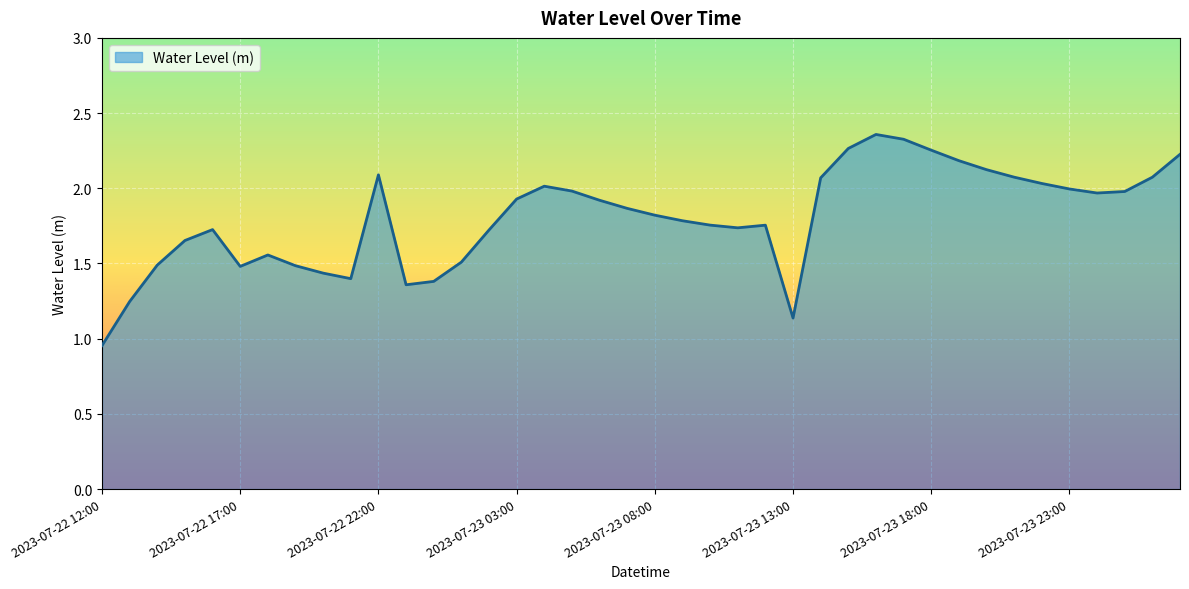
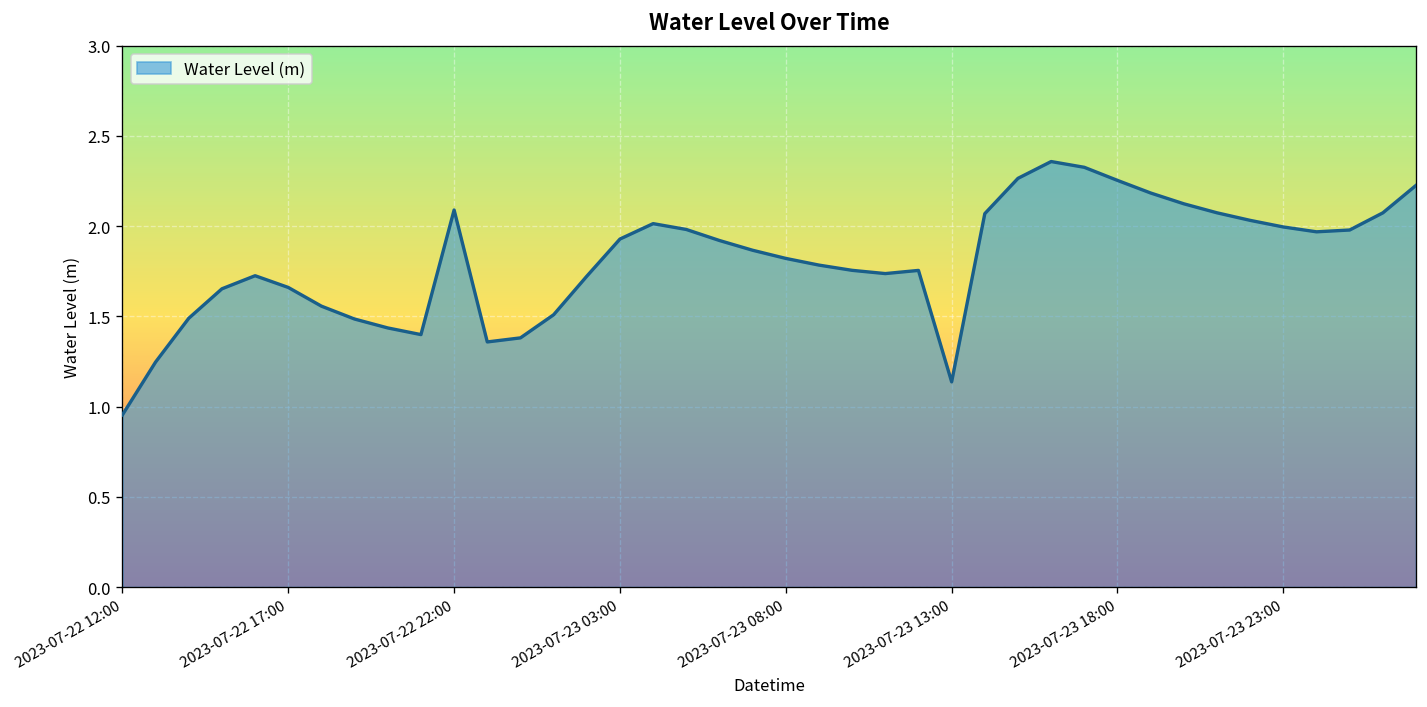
2023-07-22 17:00: 1.48 -> 1.66
